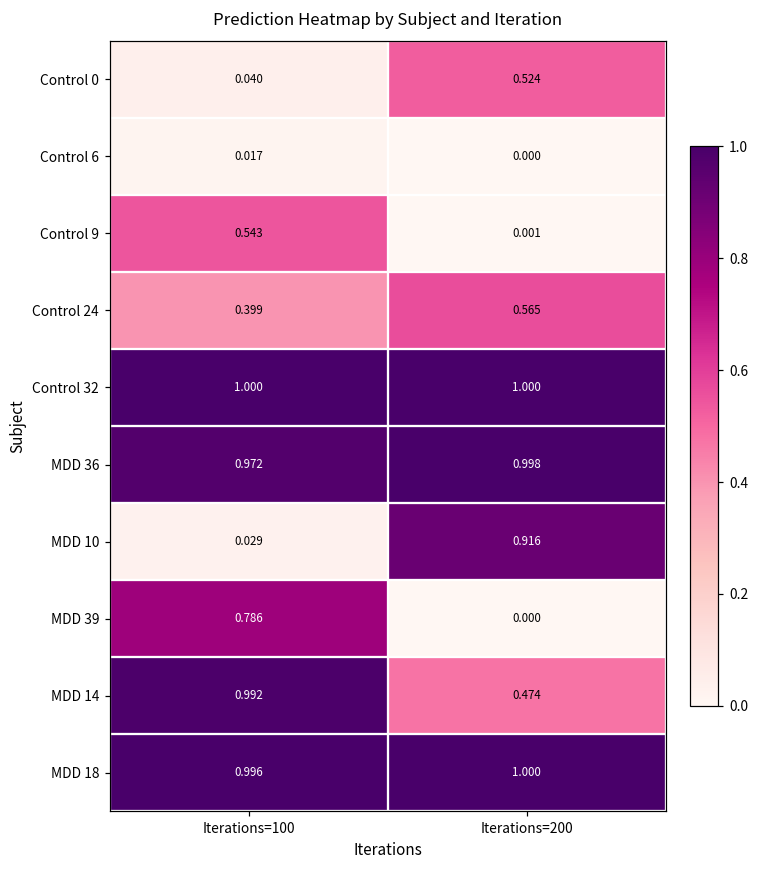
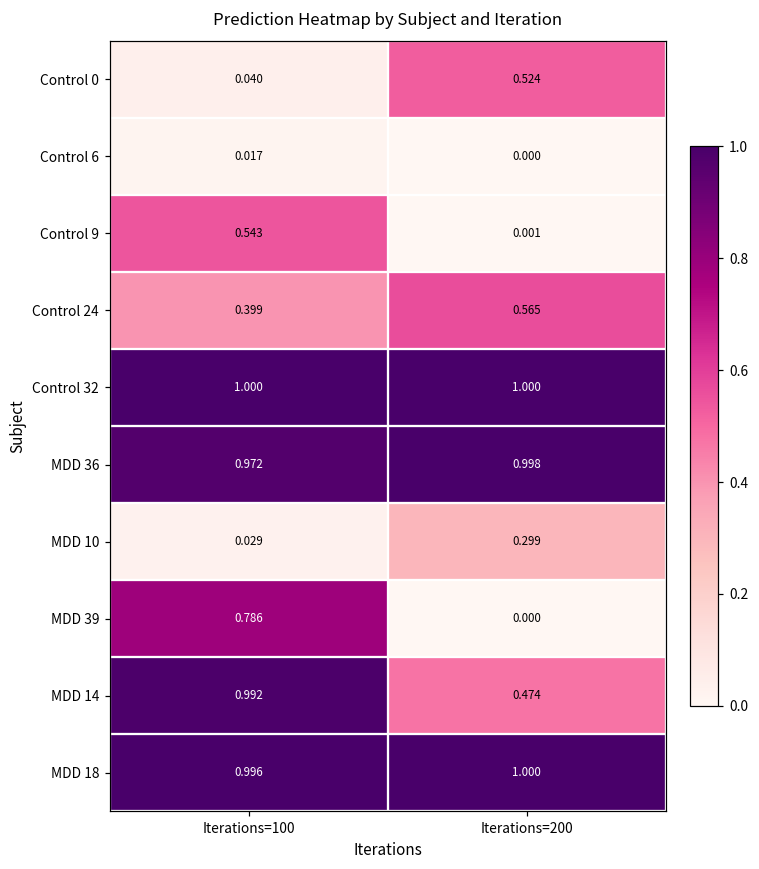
MDD 10, Iterations=200: 0.916 -> 0.299
